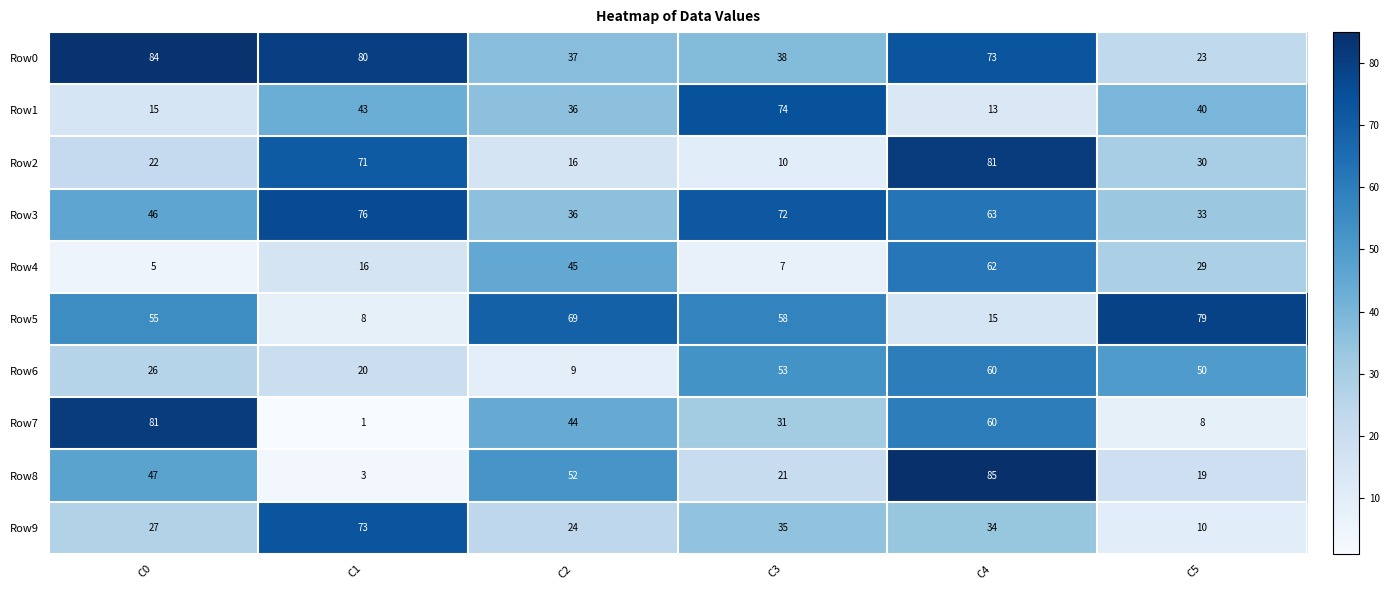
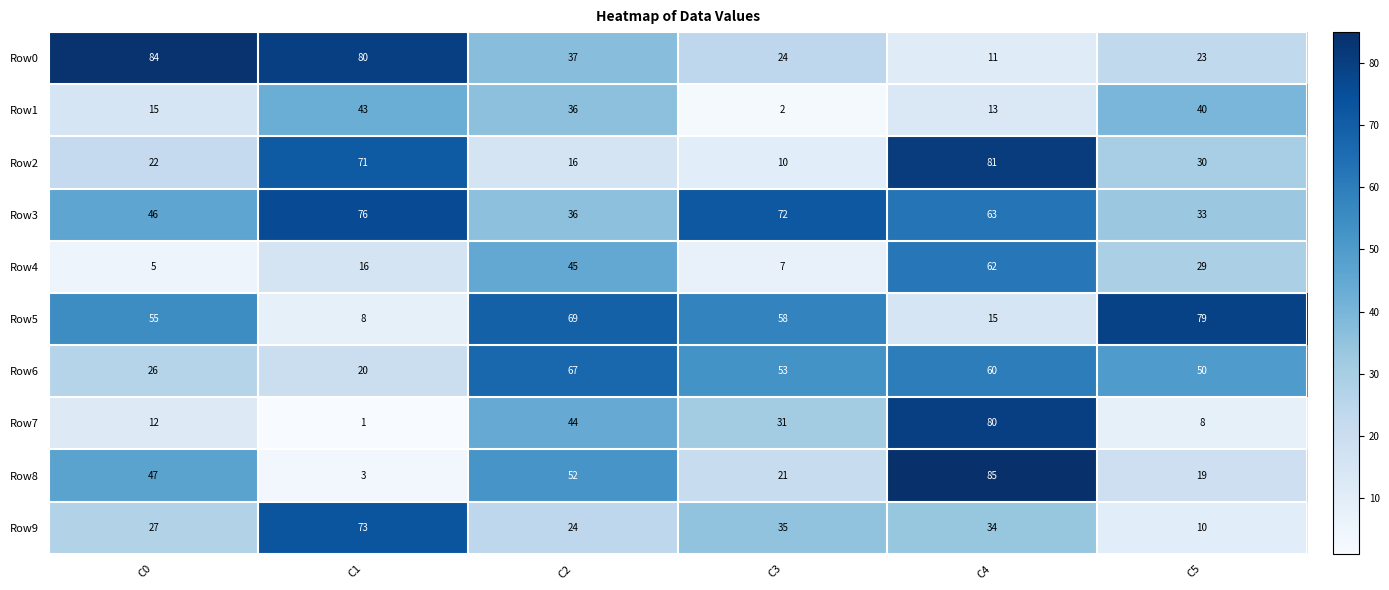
Row0, C3: 38 -> 24
Row0, C4: 73 -> 11
Row1, C3: 74 -> 2
Row6, C2: 9 -> 67
Row7, C0: 81 -> 12
Row7, C4: 60 -> 80
